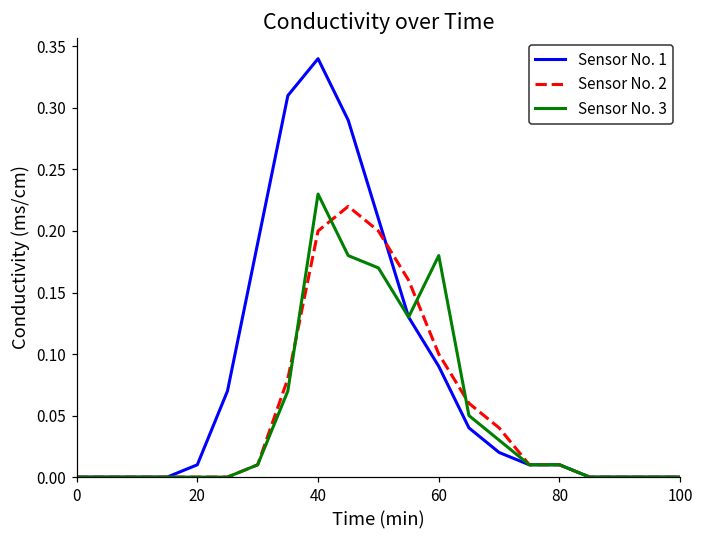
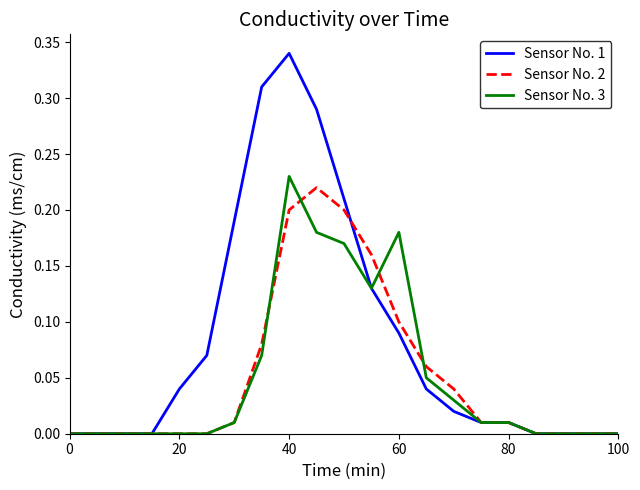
Sensor No. 1, 20: 0.01 -> 0.04
